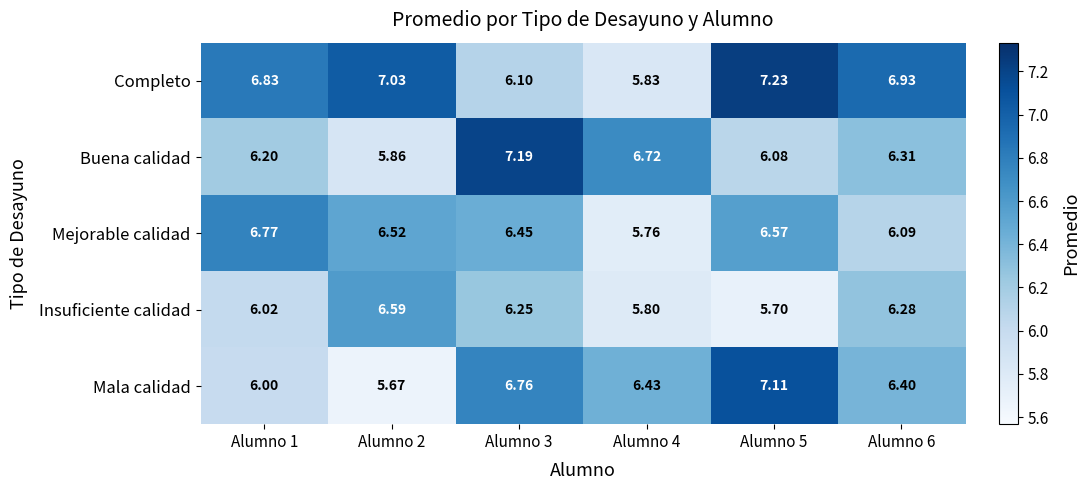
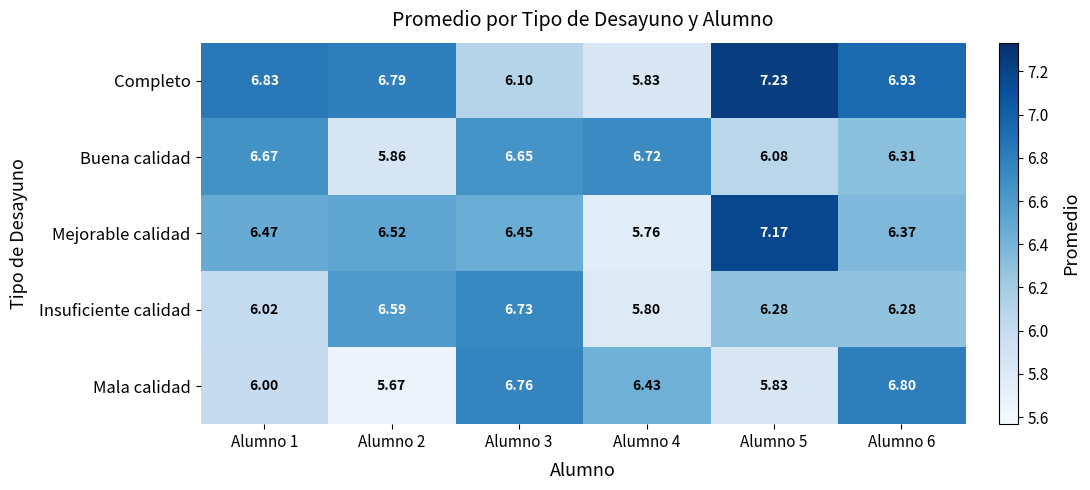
Completo, Alumno 2: 7.03 -> 6.79
Buena calidad, Alumno 1: 6.20 -> 6.67
Buena calidad, Alumno 3: 7.19 -> 6.65
Mejorable calidad, Alumno 1: 6.77 -> 6.47
Mejorable calidad, Alumno 5: 6.57 -> 7.17
Mejorable calidad, Alumno 6: 6.09 -> 6.37
Insuficiente calidad, Alumno 3: 6.25 -> 6.73
Insuficiente calidad, Alumno 5: 5.70 -> 6.28
Mala calidad, Alumno 5: 7.11 -> 5.83
Mala calidad, Alumno 6: 6.40 -> 6.80
